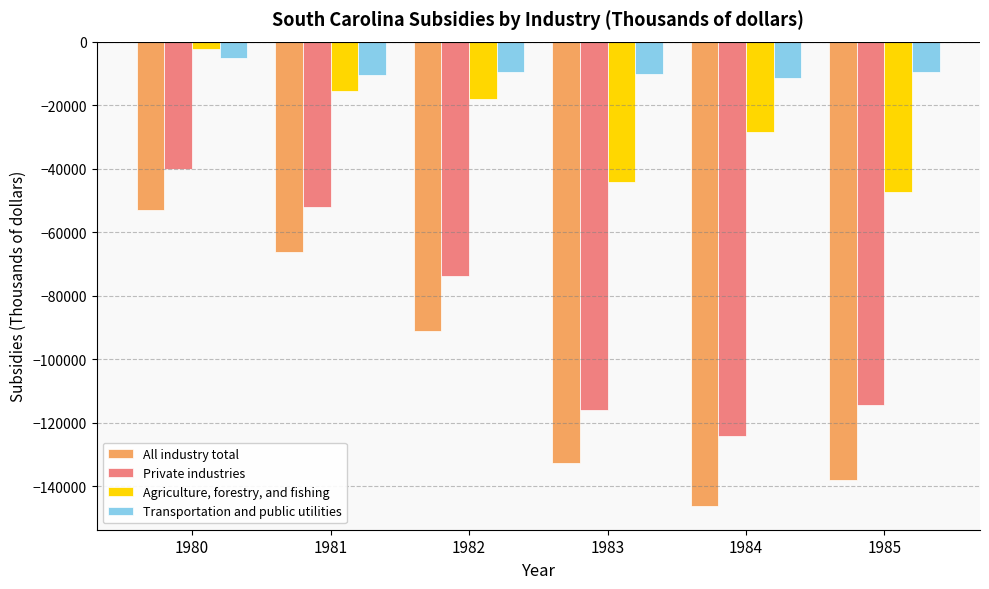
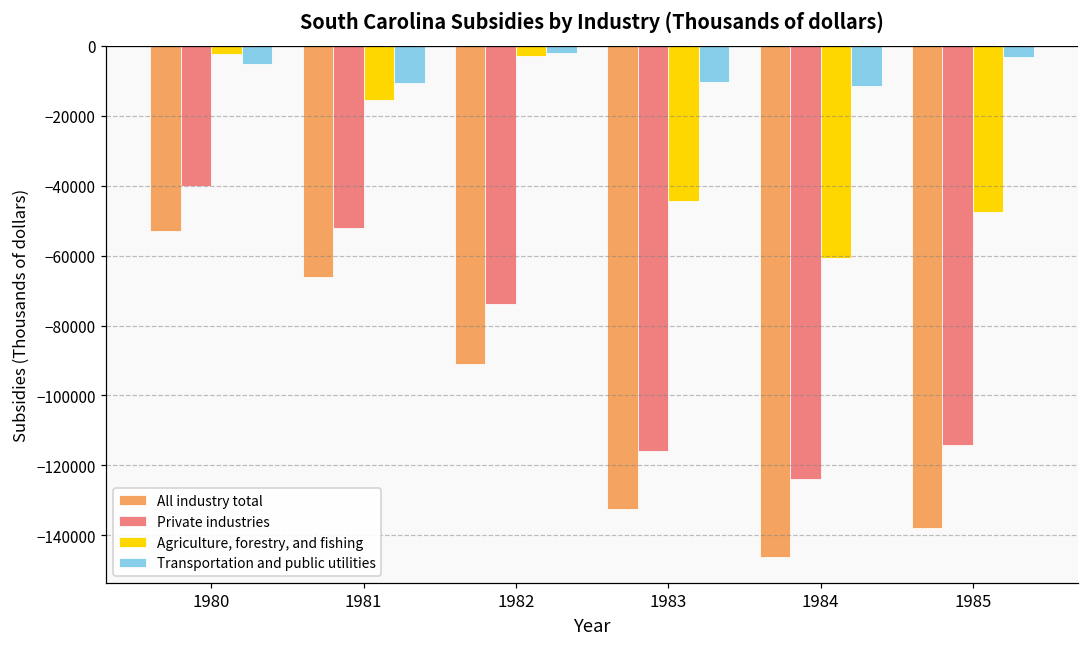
Agriculture, forestry, and fishing, 1982: -18000 -> -3000
Transportation and public utilities, 1982: -10000 -> -2000
Agriculture, forestry, and fishing, 1984: -28000 -> -61000
Transportation and public utilities, 1985: -9000 -> -3000
